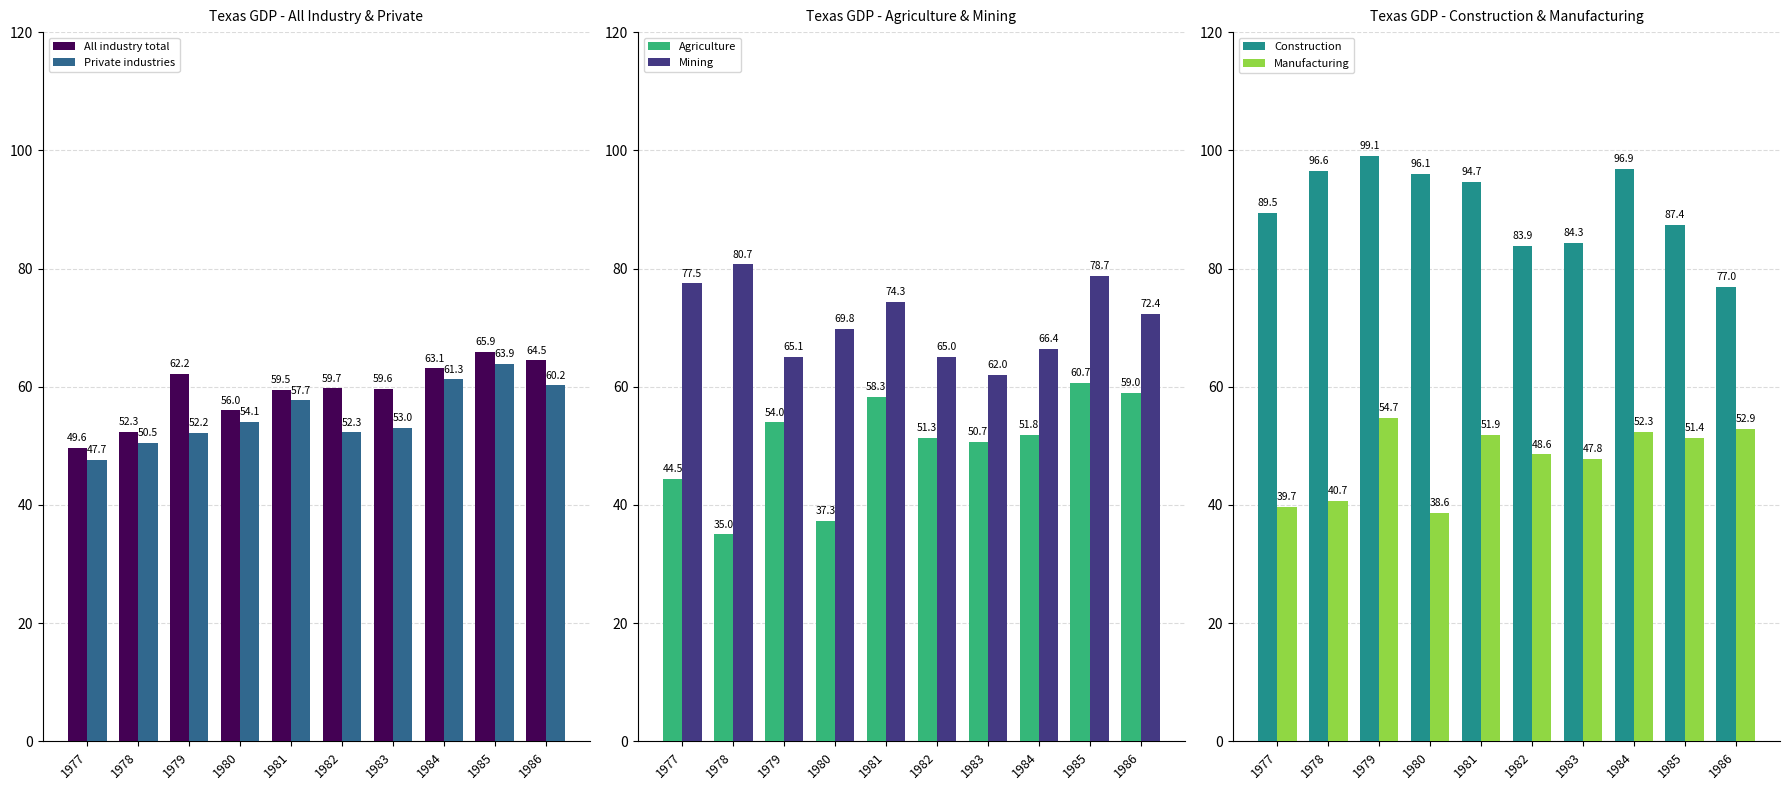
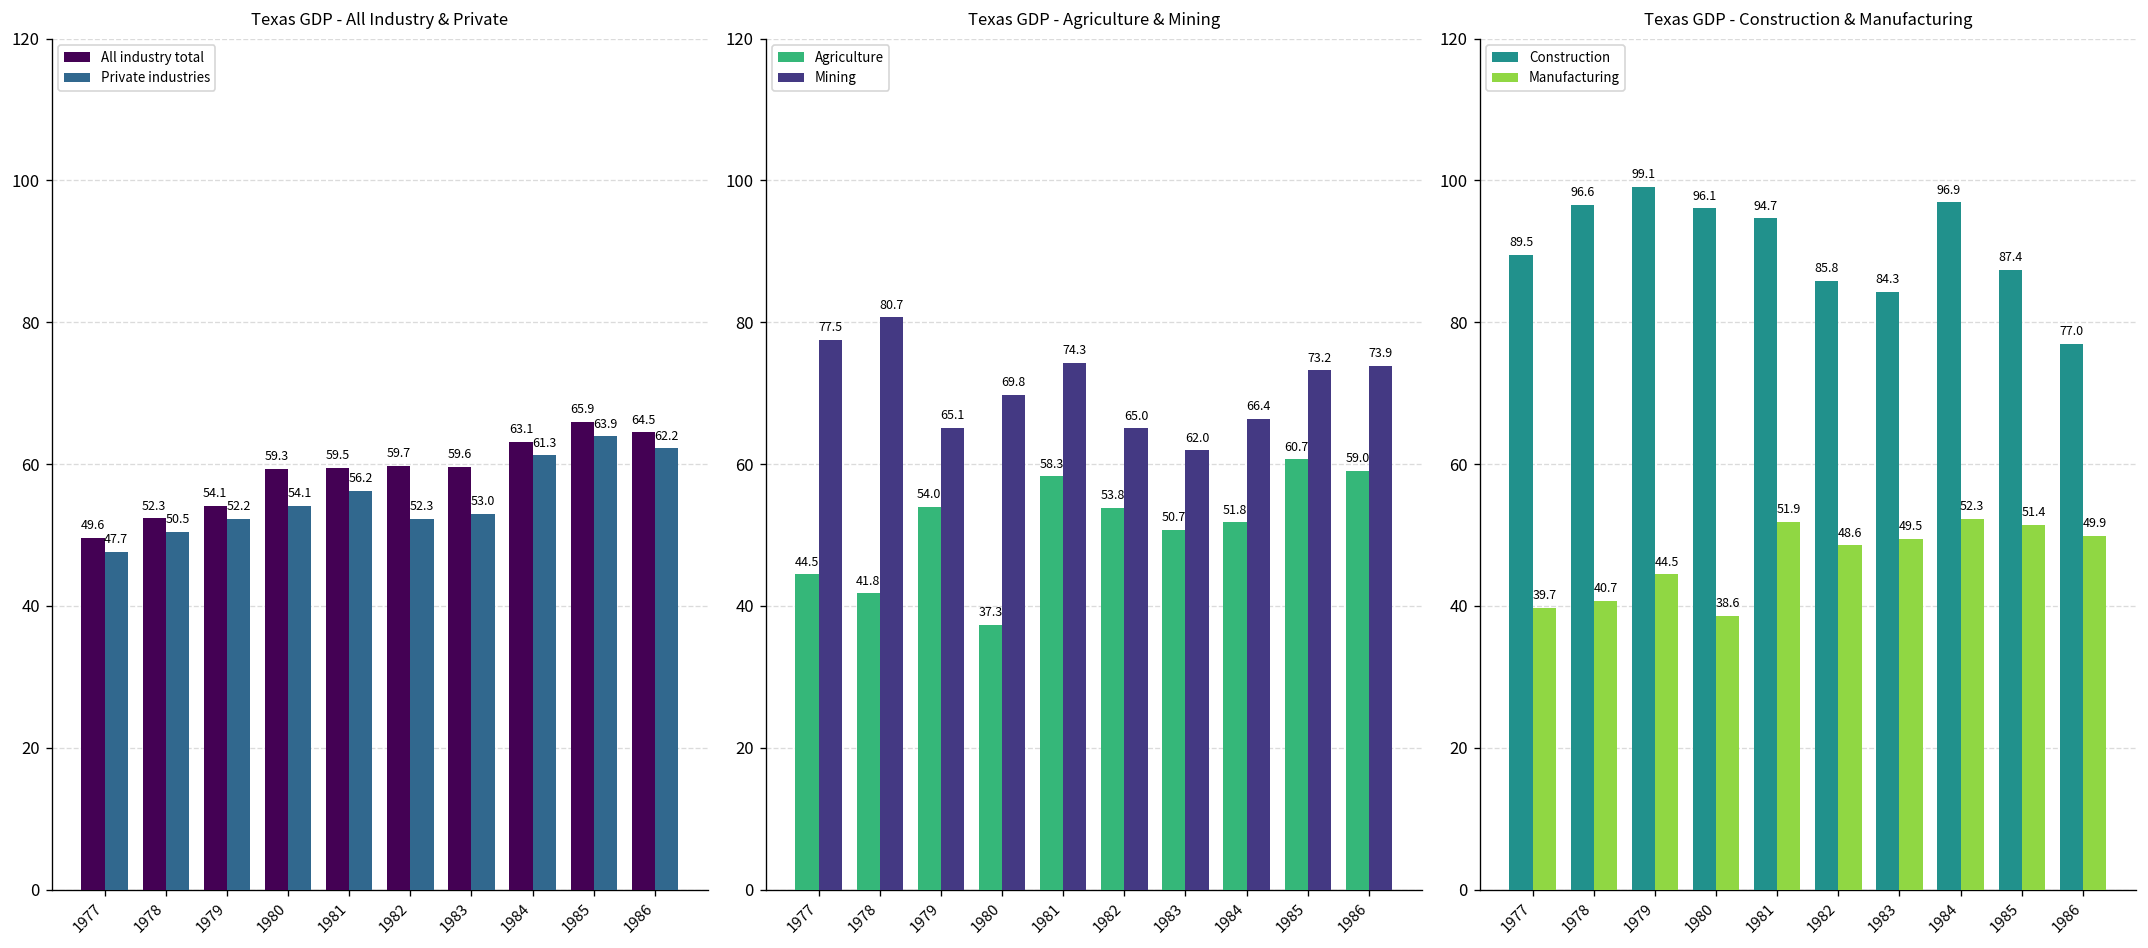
Texas GDP - All Industry & Private, All industry total, 1979: 62.2 -> 54.1
Texas GDP - All Industry & Private, All industry total, 1980: 56.0 -> 59.3
Texas GDP - All Industry & Private, Private industries, 1981: 57.7 -> 56.2
Texas GDP - All Industry & Private, Private industries, 1986: 60.2 -> 62.2
Texas GDP - Agriculture & Mining, Agriculture, 1978: 35.0 -> 41.8
Texas GDP - Agriculture & Mining, Agriculture, 1982: 51.3 -> 53.8
Texas GDP - Agriculture & Mining, Mining, 1985: 78.7 -> 73.2
Texas GDP - Agriculture & Mining, Mining, 1986: 72.4 -> 73.9
Texas GDP - Construction & Manufacturing, Manufacturing, 1979: 54.7 -> 44.5
Texas GDP - Construction & Manufacturing, Construction, 1982: 83.9 -> 85.8
Texas GDP - Construction & Manufacturing, Manufacturing, 1983: 47.8 -> 49.5
Texas GDP - Construction & Manufacturing, Manufacturing, 1986: 52.9 -> 49.9
